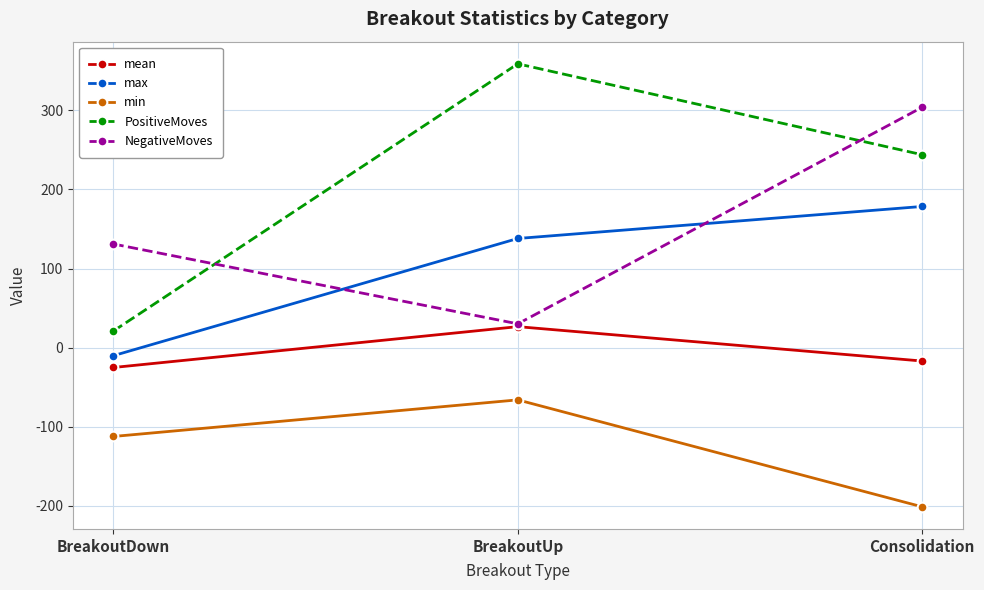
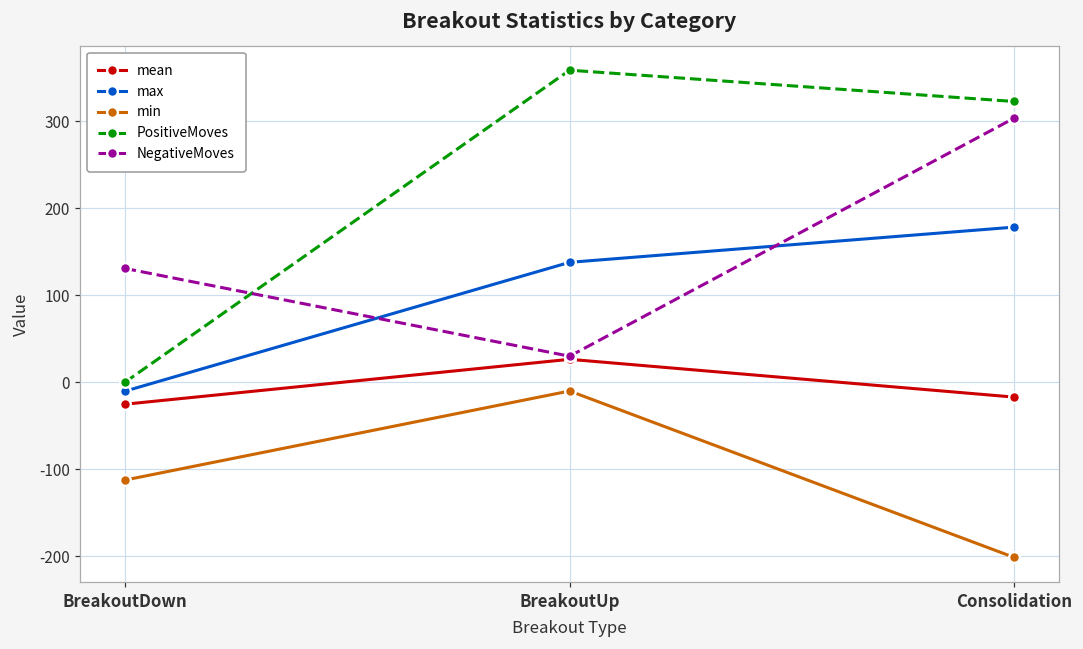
PositiveMoves, BreakoutDown: 20 -> 0
min, BreakoutUp: -70 -> -10
PositiveMoves, Consolidation: 240 -> 320
